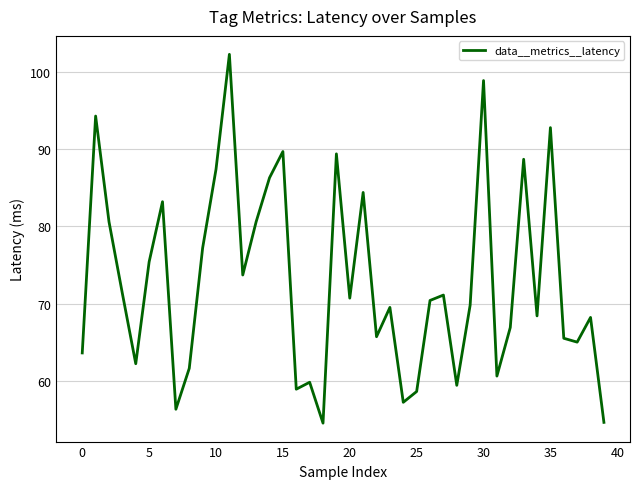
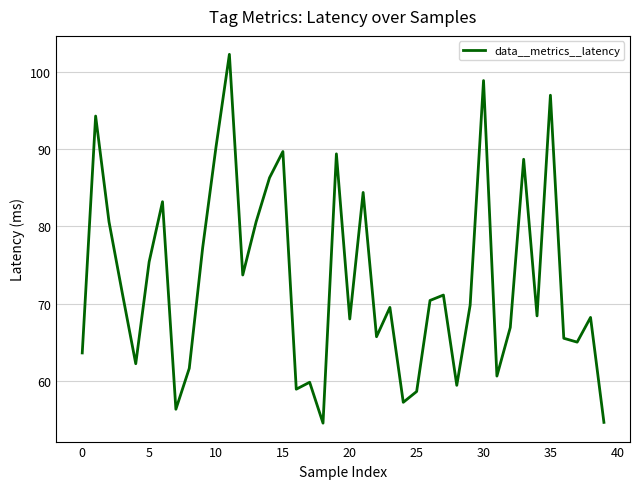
10: 87 -> 90
20: 71 -> 68
35: 93 -> 97
